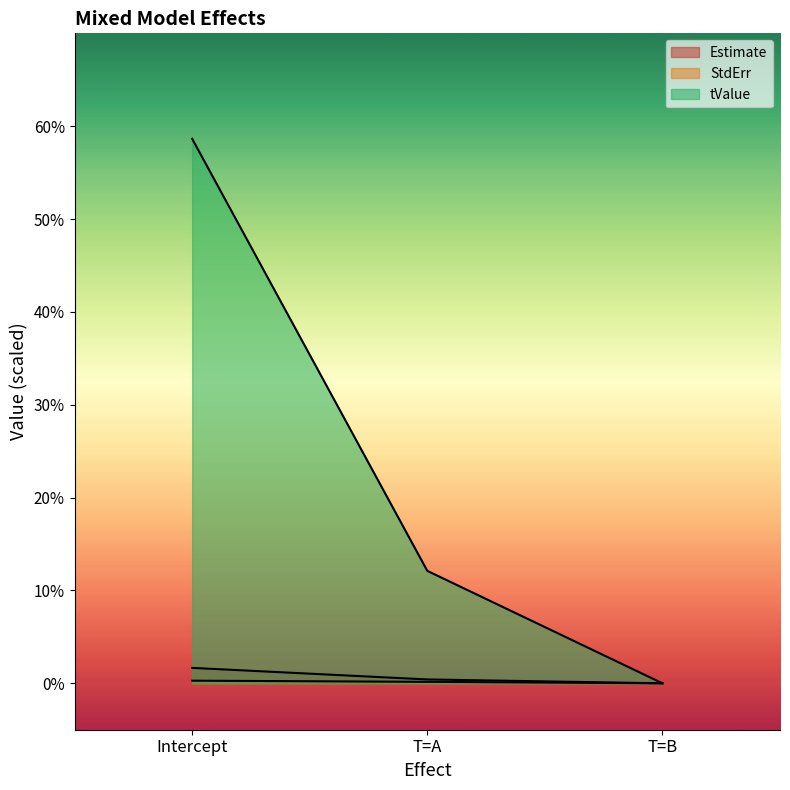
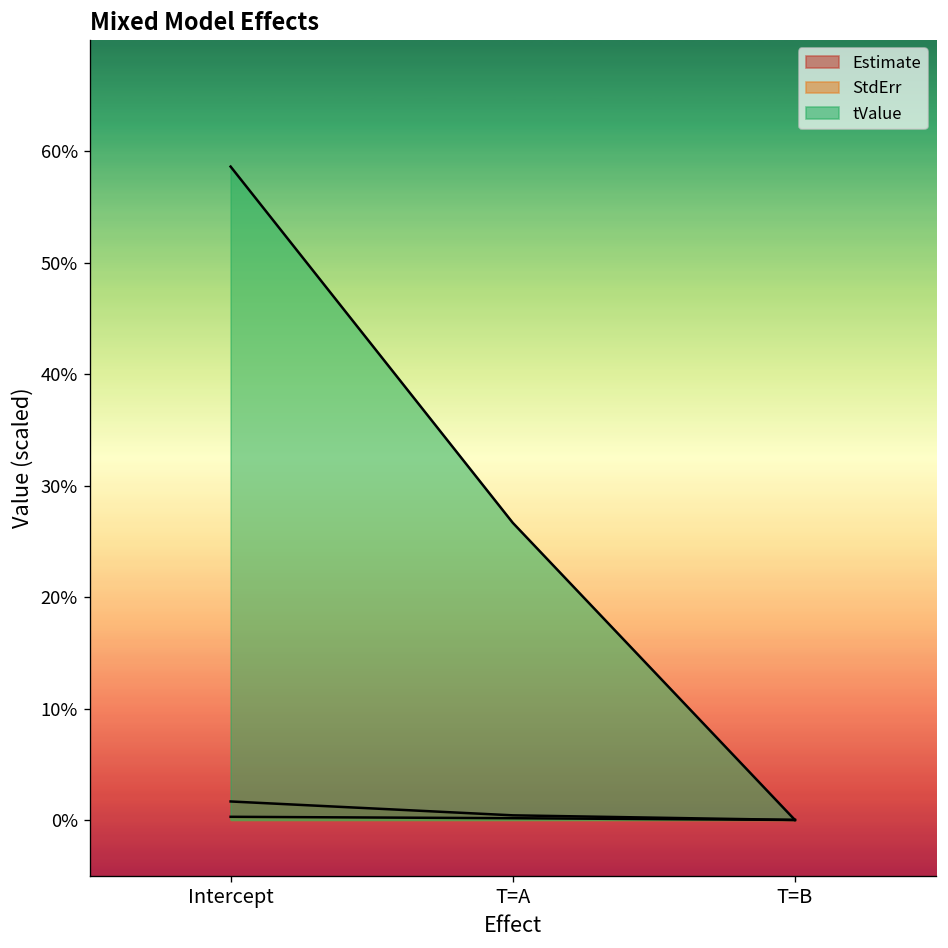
tValue, T=A: 12% -> 27%
